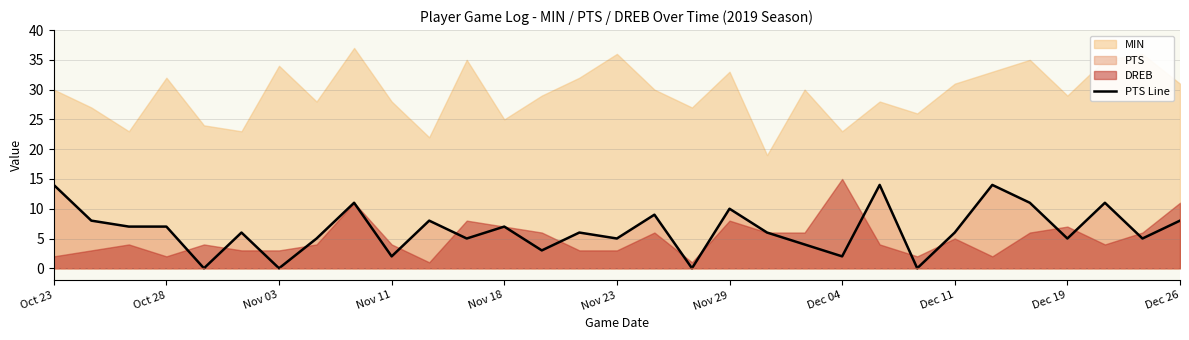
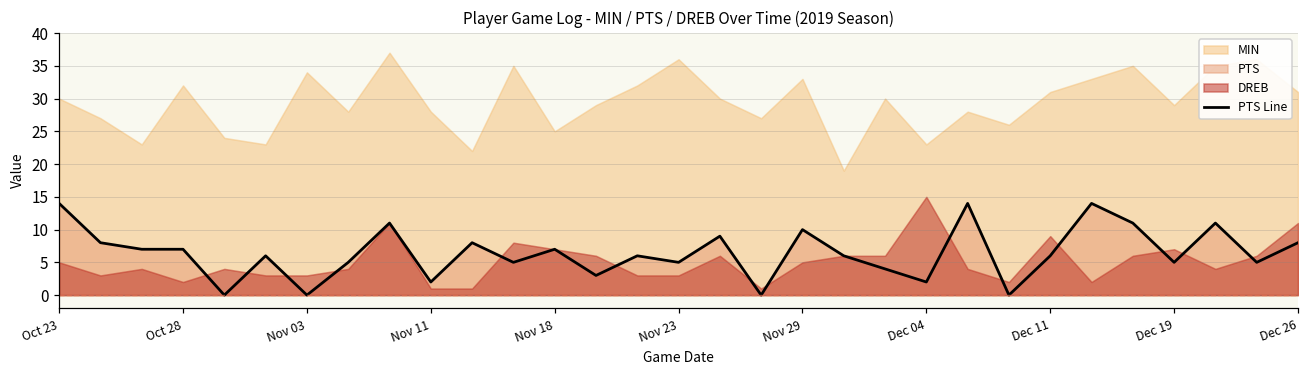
DREB, Oct 23: 2 -> 5
DREB, Nov 11: 4 -> 1
DREB, Nov 29: 8 -> 5
DREB, Dec 11: 5 -> 9
